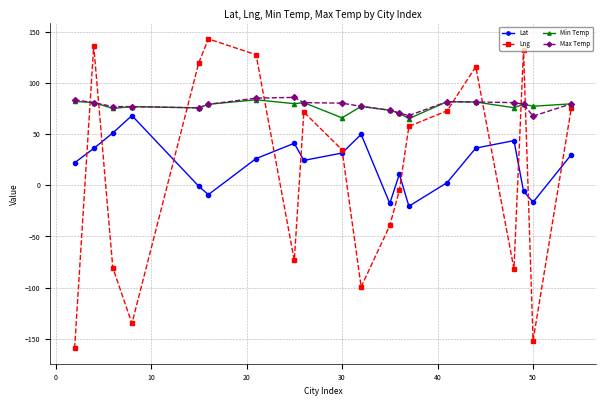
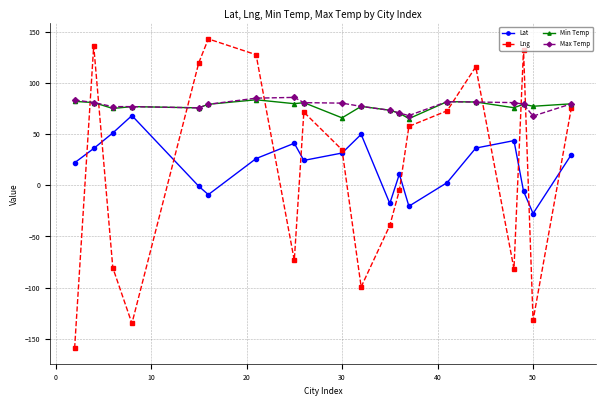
Lat, 50: -16 -> -28
Lng, 50: -152 -> -132
